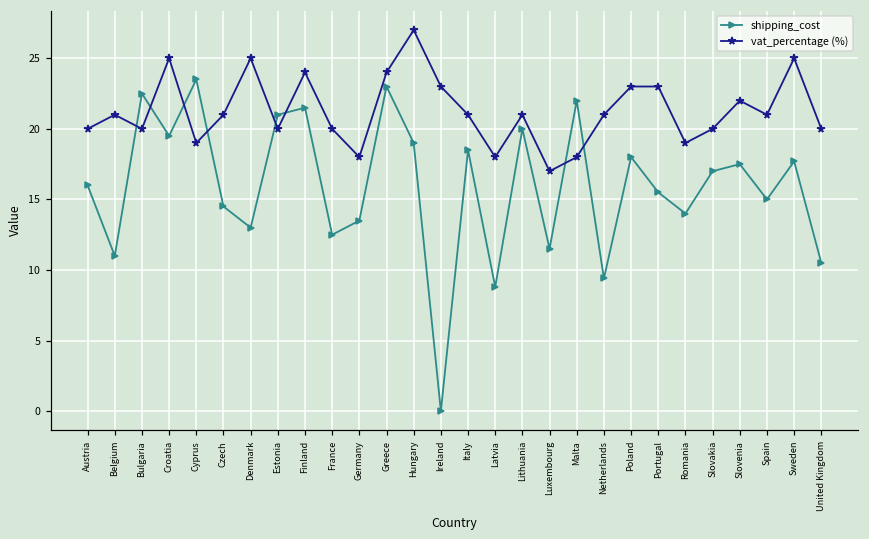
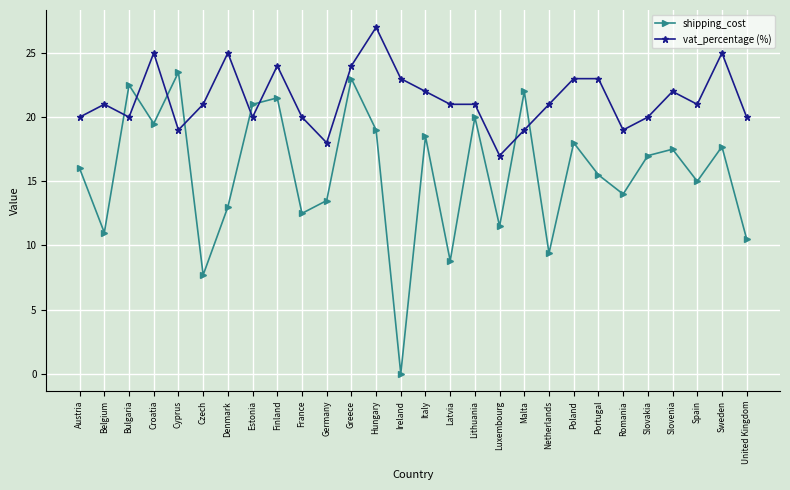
shipping_cost, Czech: 14.5 -> 7.7
vat_percentage (%), Italy: 21.0 -> 22.0
vat_percentage (%), Latvia: 18.0 -> 21.0
vat_percentage (%), Malta: 18.0 -> 19.0
